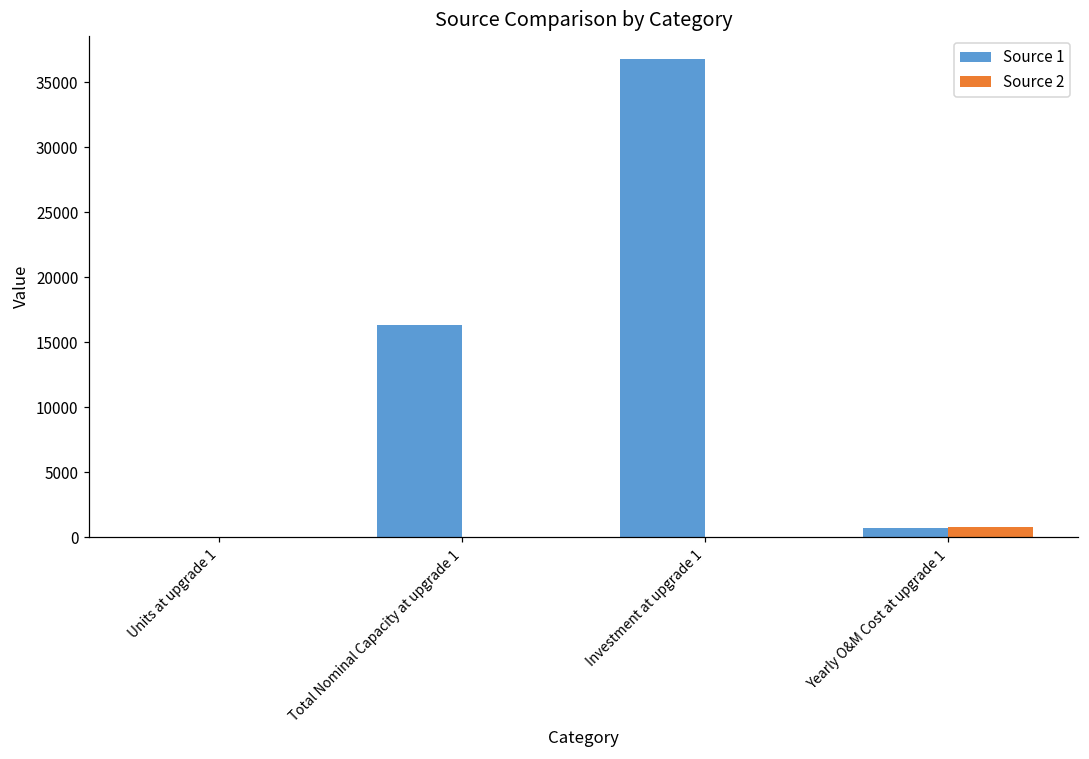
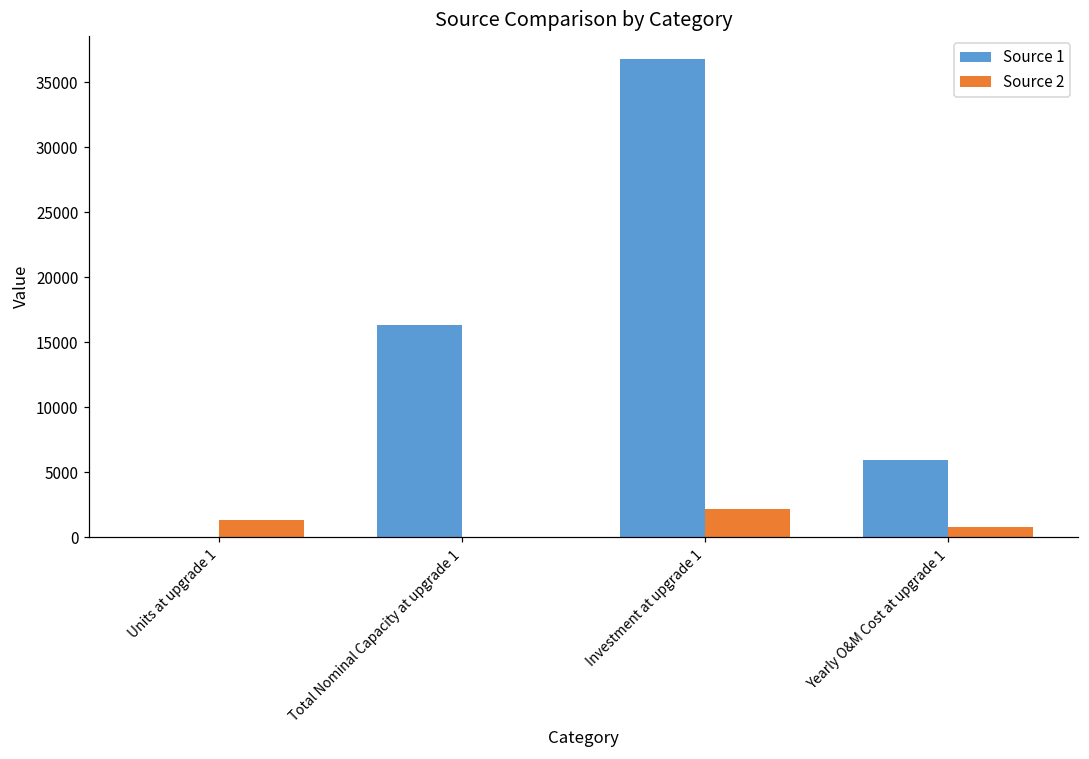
Source 2, Units at upgrade 1: 0 -> 1300
Source 2, Investment at upgrade 1: 0 -> 2200
Source 1, Yearly O&M Cost at upgrade 1: 700 -> 5900
